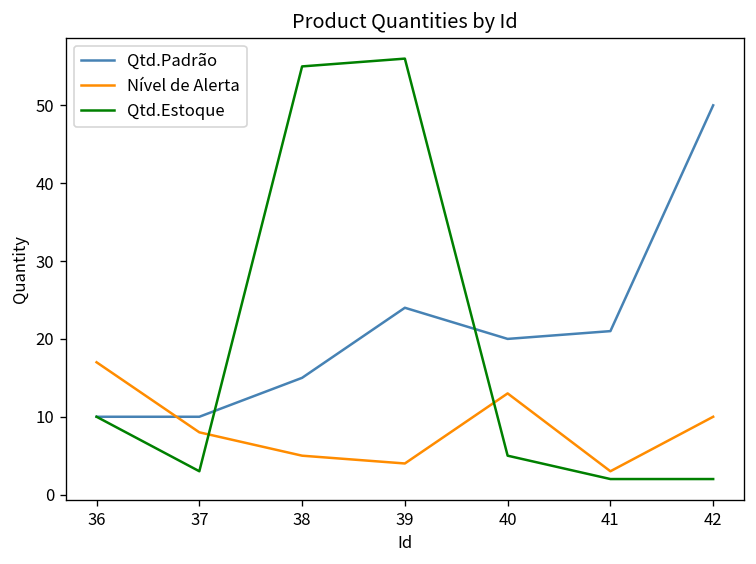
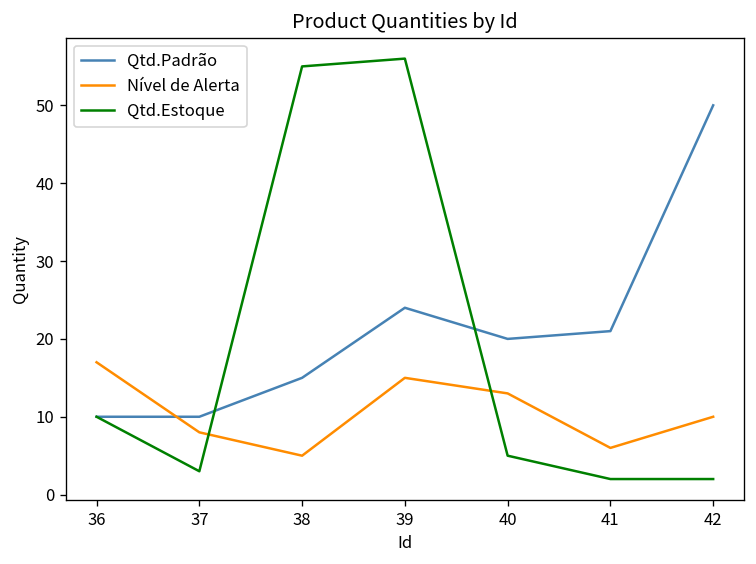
Nível de Alerta, 39: 4 -> 15
Nível de Alerta, 41: 3 -> 6
